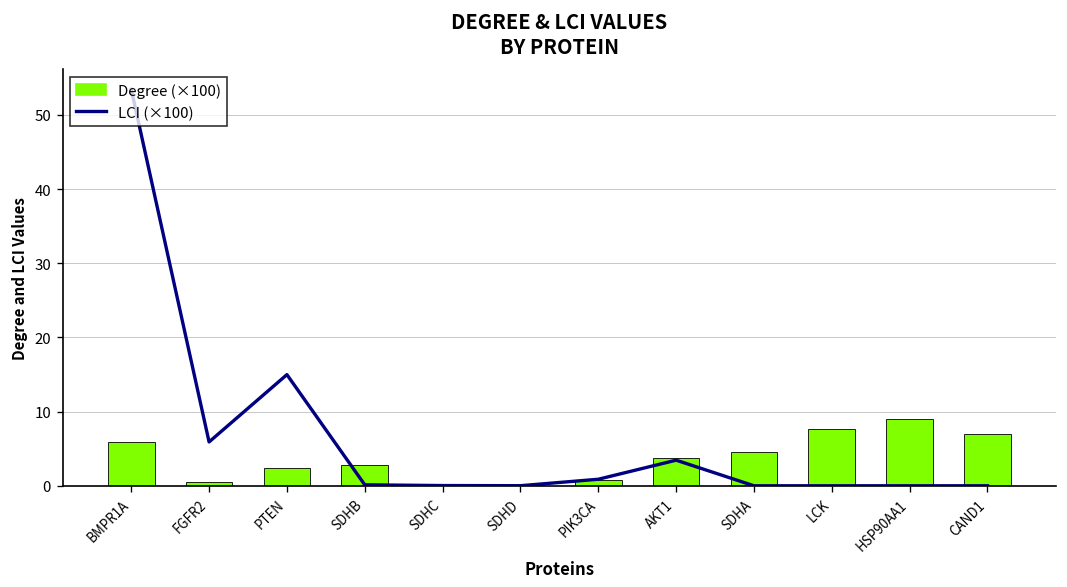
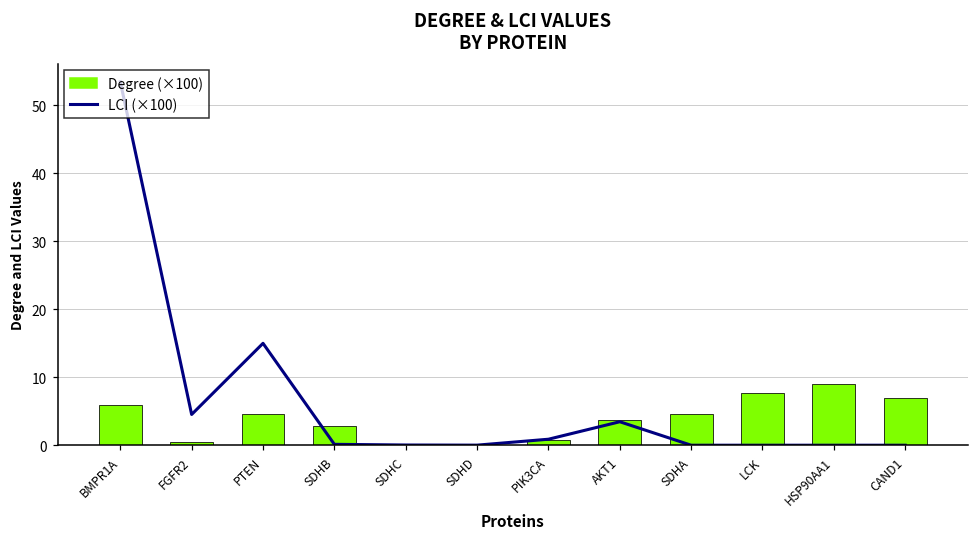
LCI (×100), FGFR2: 6 -> 5
Degree (×100), PTEN: 2 -> 5
